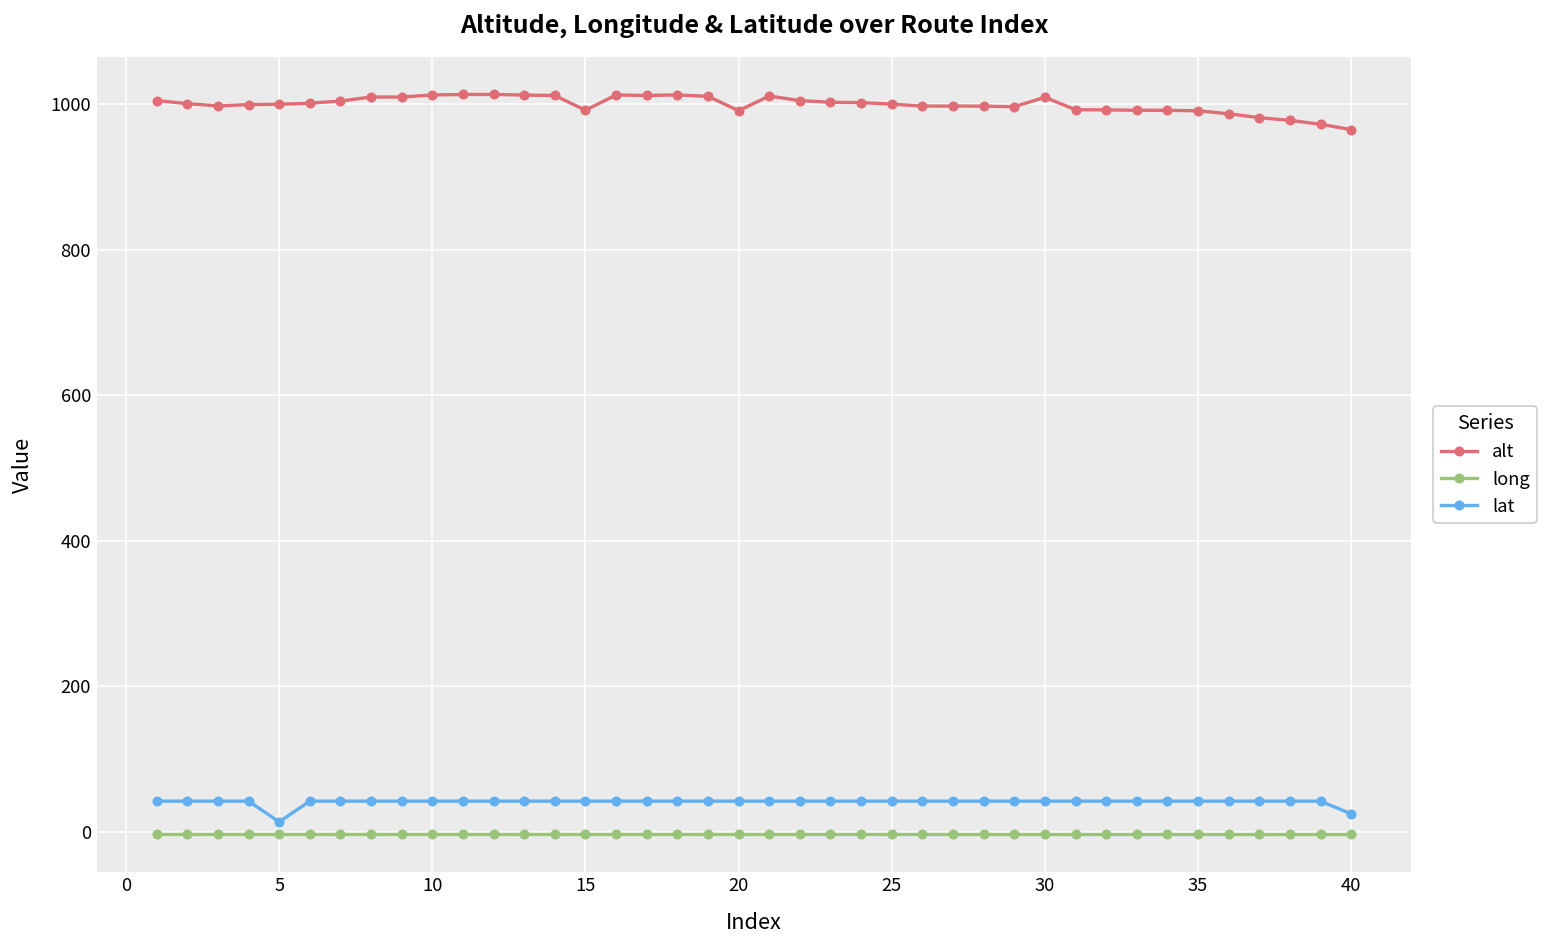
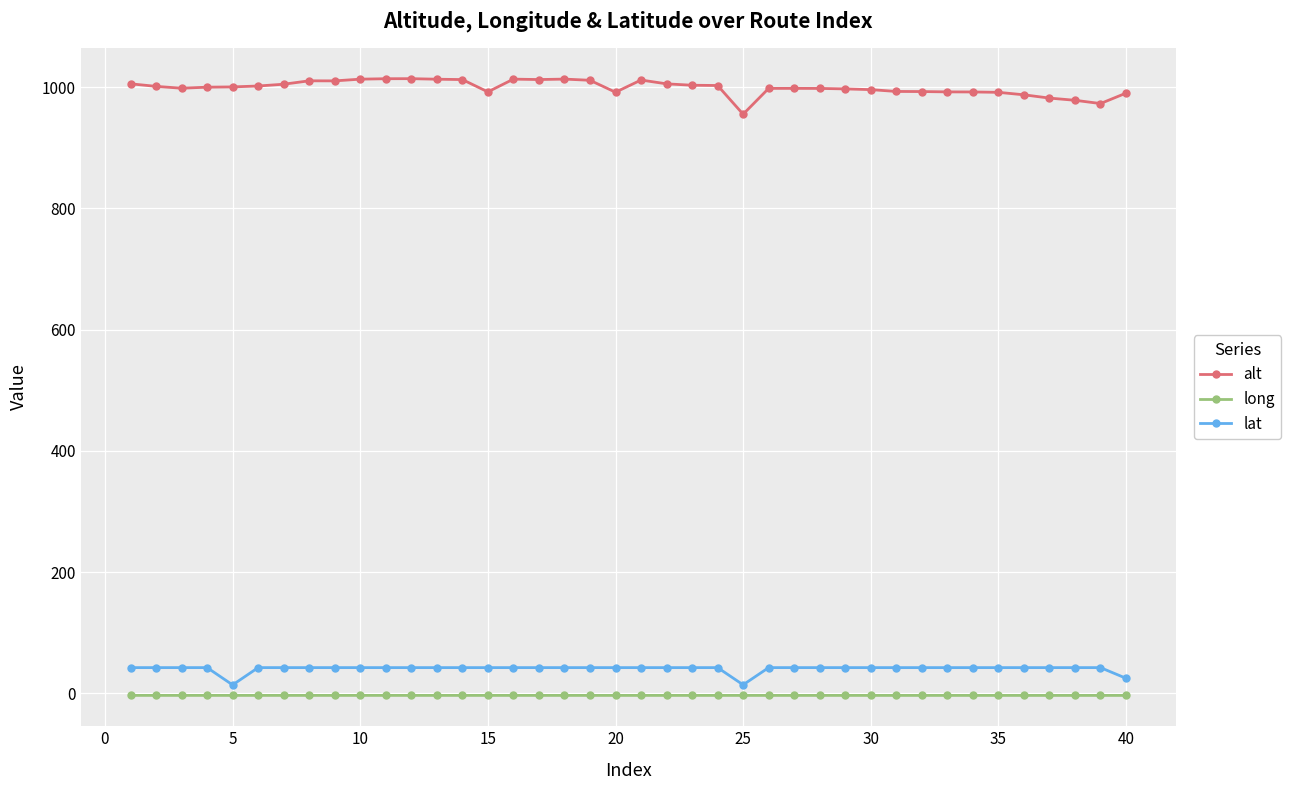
alt, 25: 1000 -> 960
lat, 25: 40 -> 10
alt, 30: 1010 -> 1000
alt, 40: 970 -> 990
